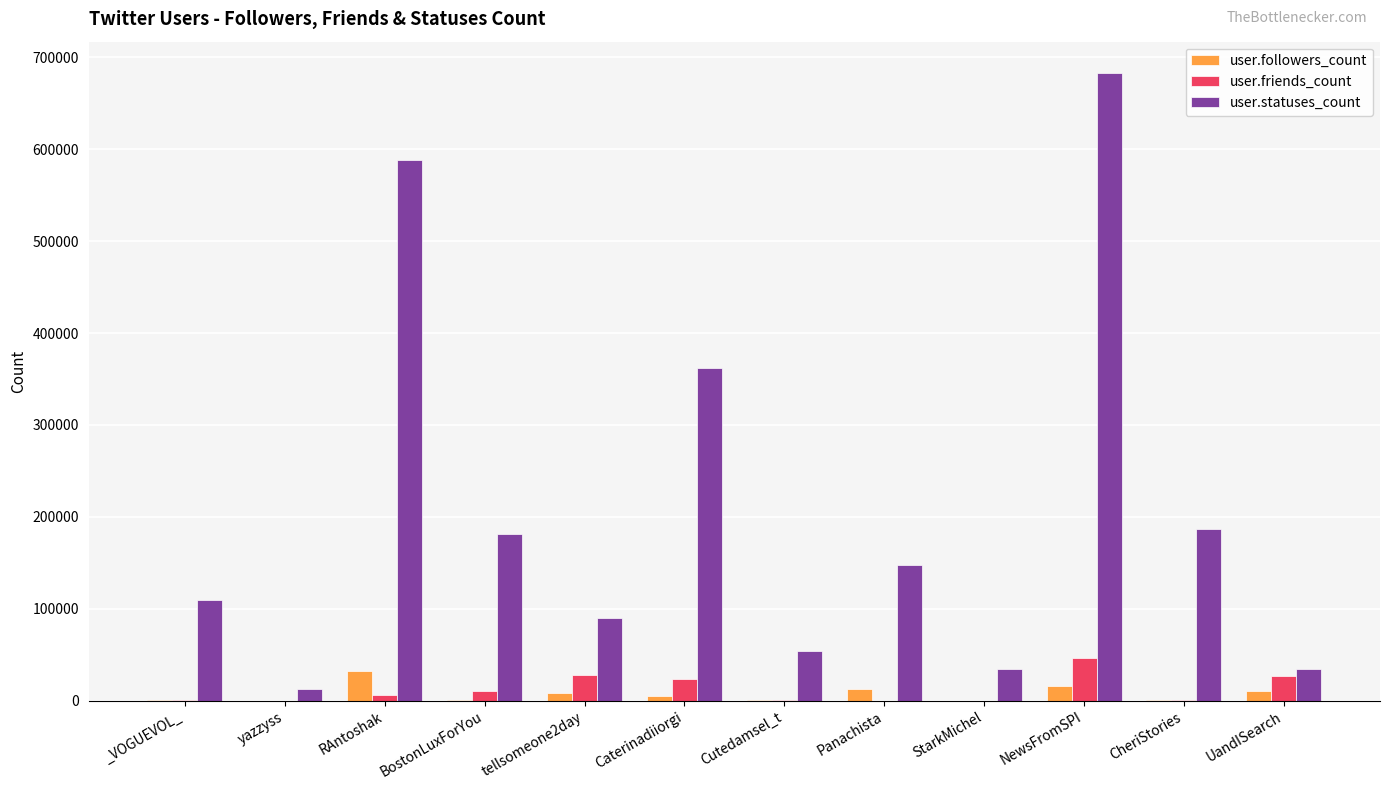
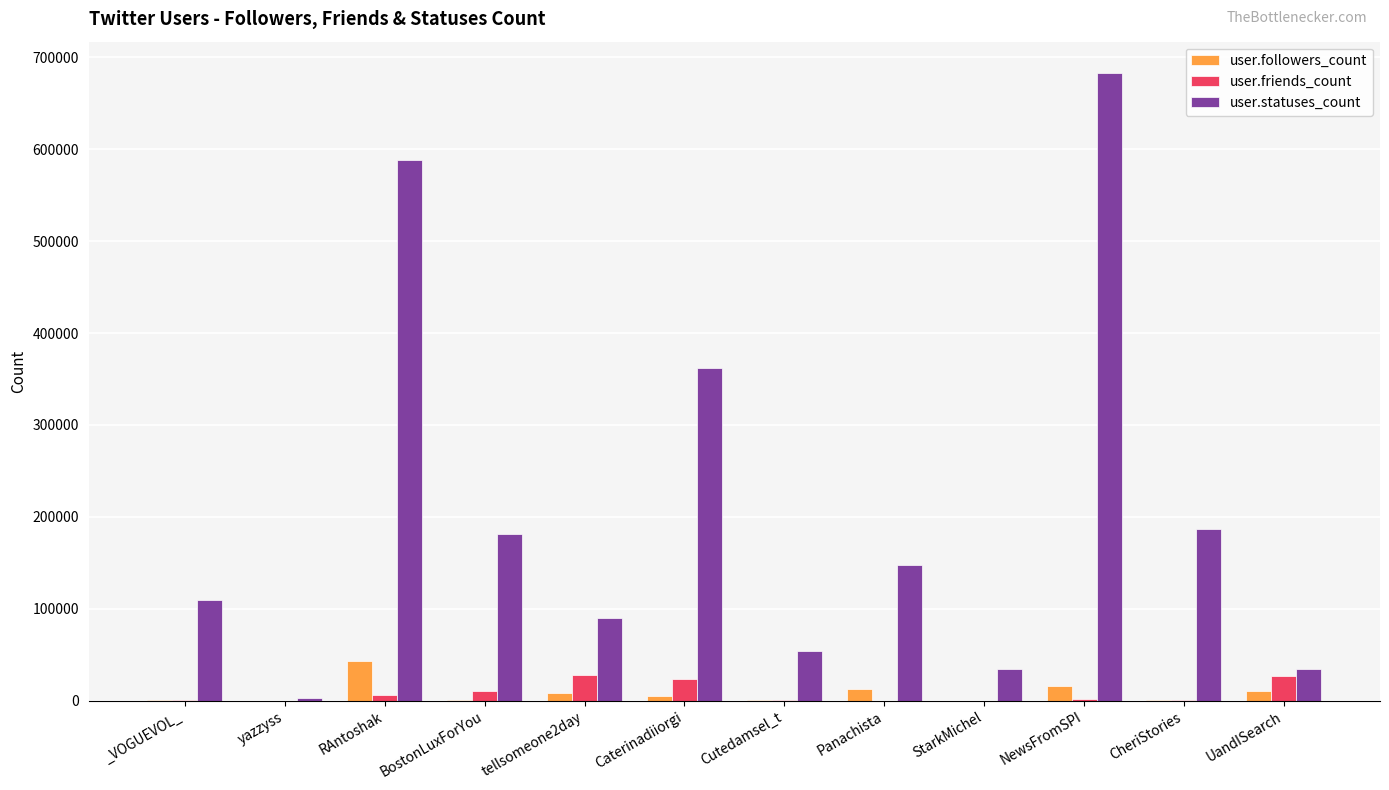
user.statuses_count, yazzyss: 10000 -> 0
user.followers_count, RAntoshak: 30000 -> 40000
user.friends_count, NewsFromSPI: 50000 -> 0
